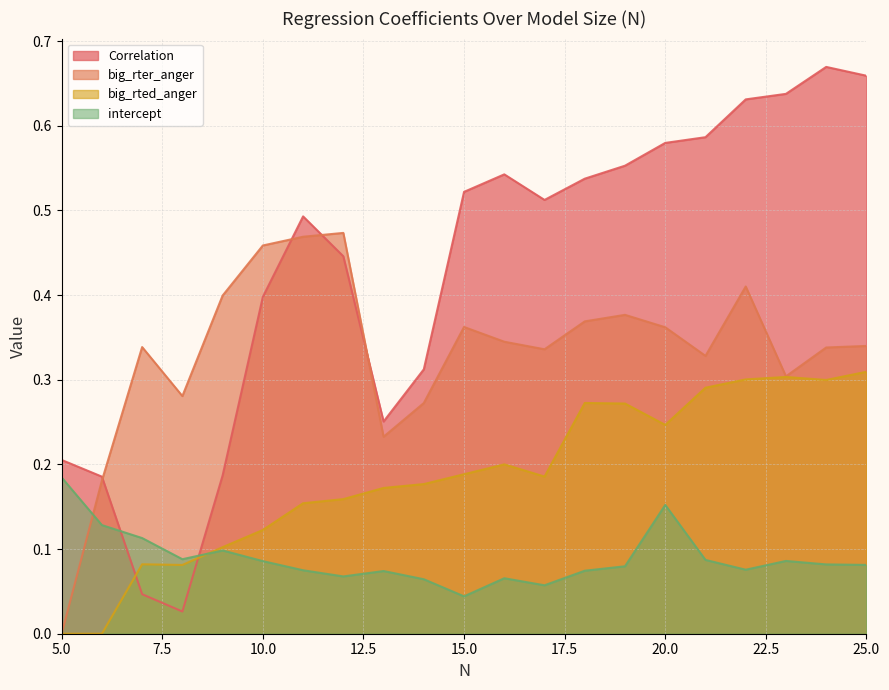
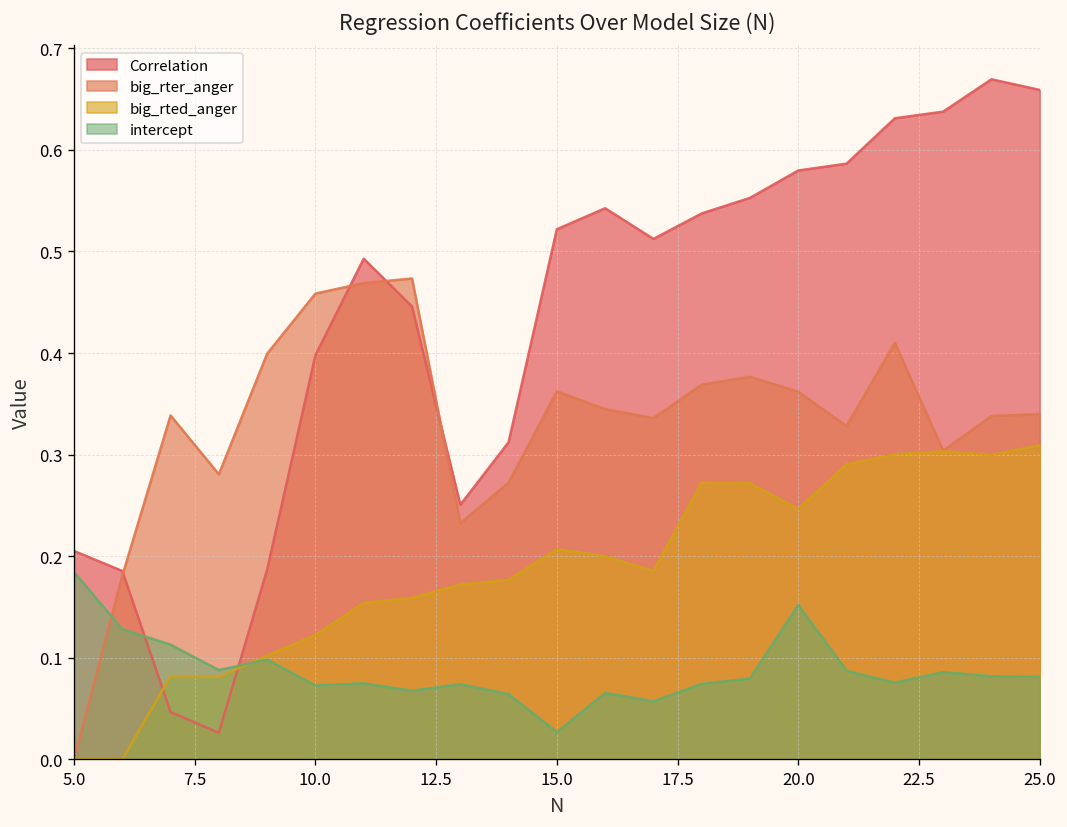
intercept, 10.0: 0.09 -> 0.07
big_rted_anger, 15.0: 0.19 -> 0.21
intercept, 15.0: 0.04 -> 0.03
